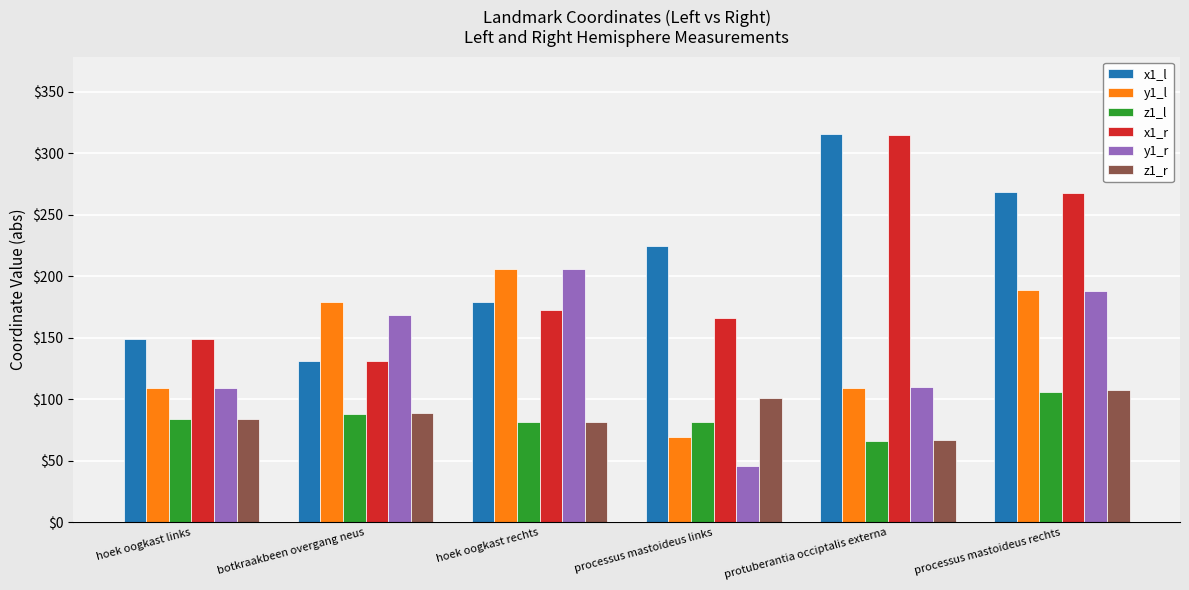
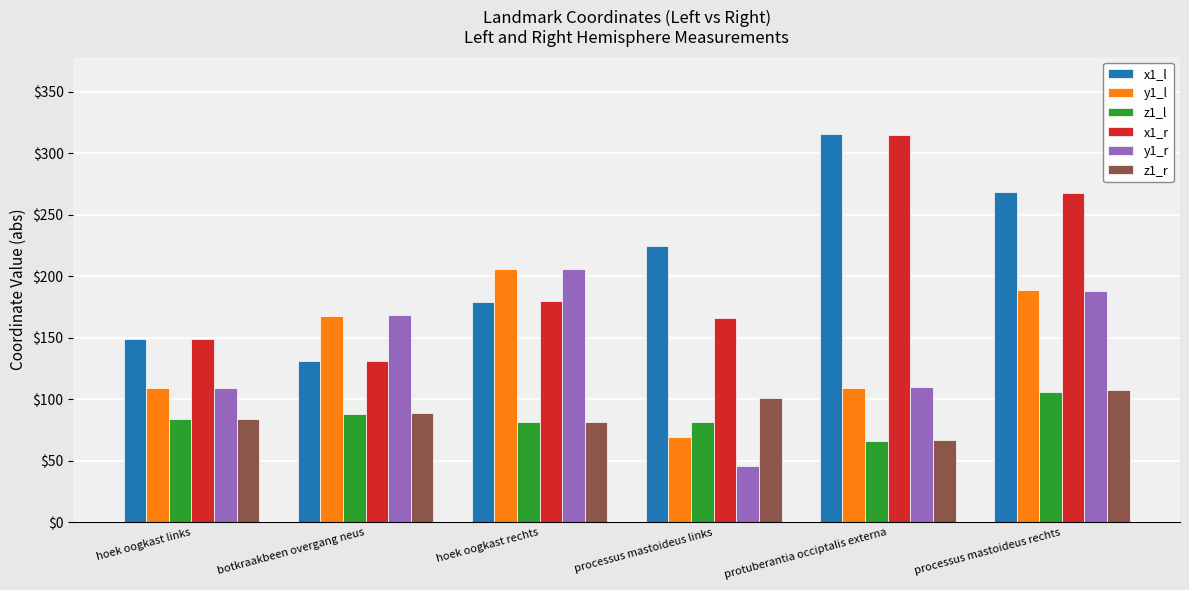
y1_l, botkraakbeen overgang neus: $179 -> $168
x1_r, hoek oogkast rechts: $173 -> $180
